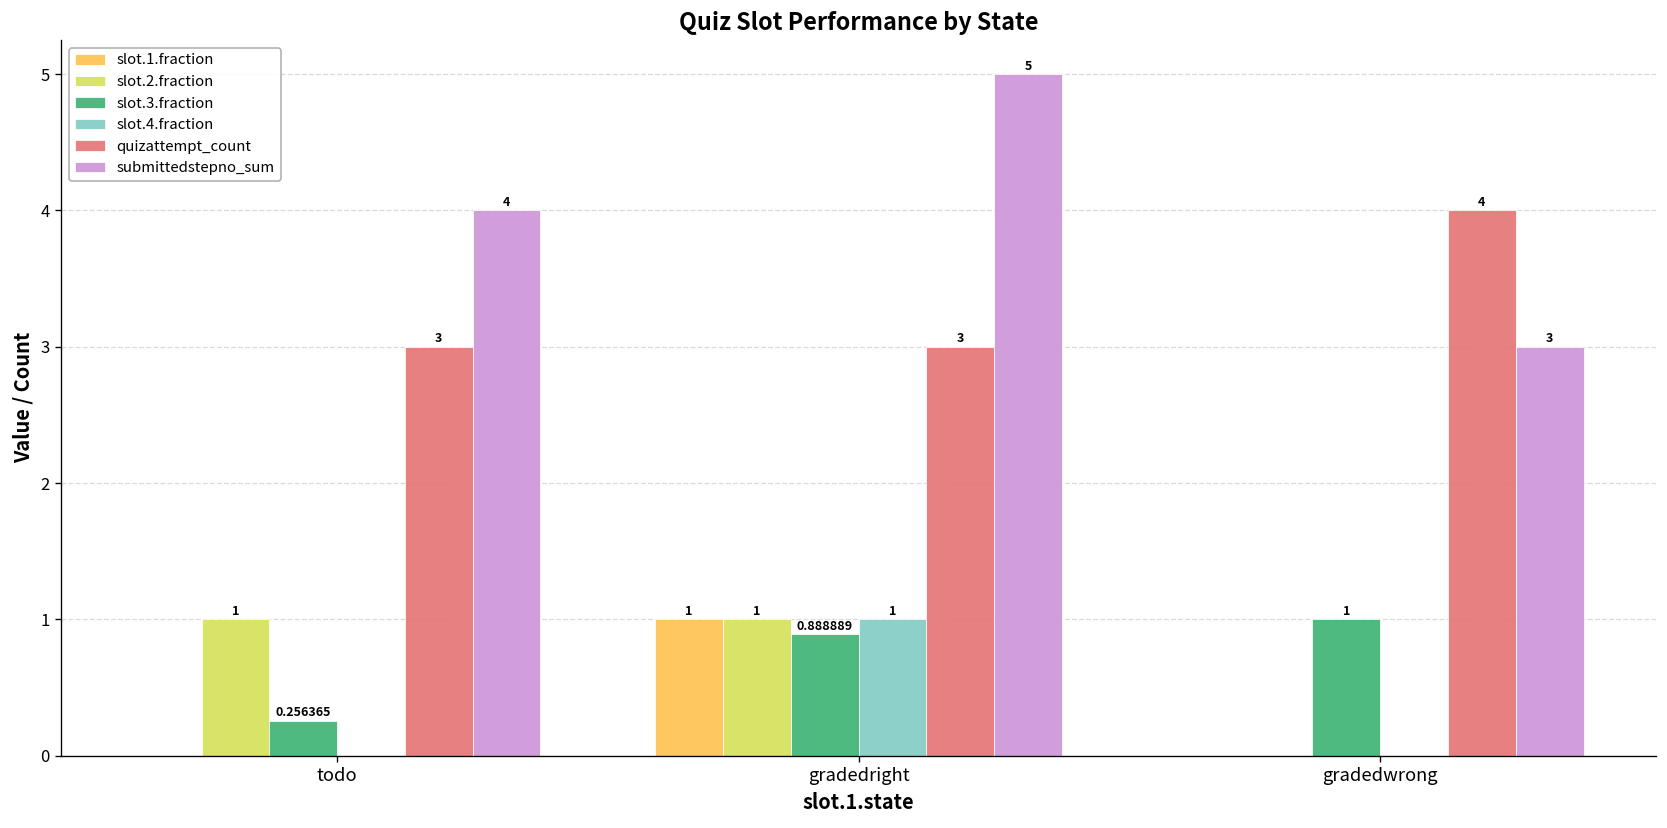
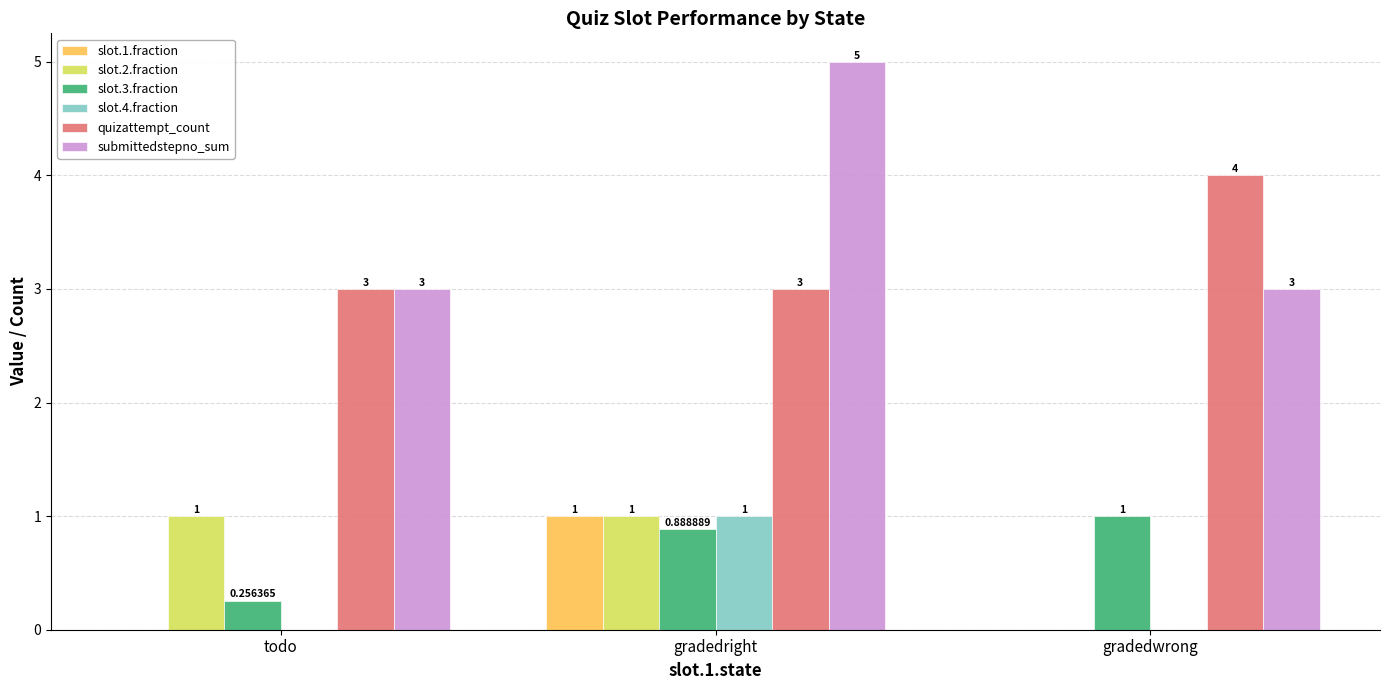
submittedstepno_sum, todo: 4 -> 3
